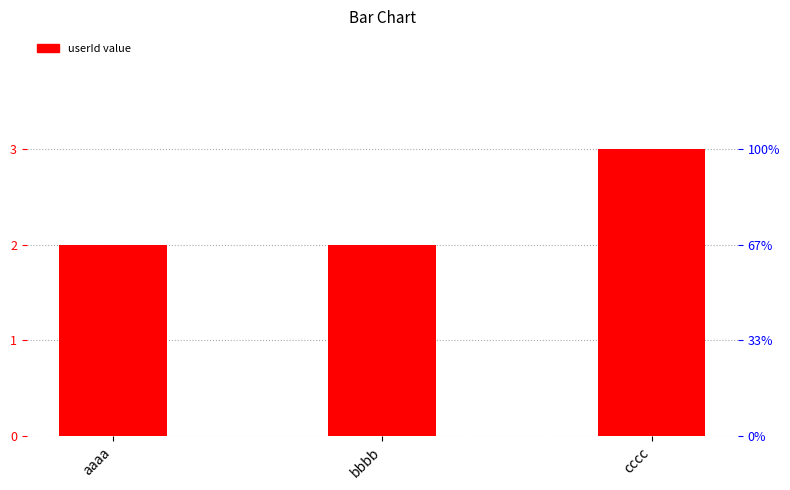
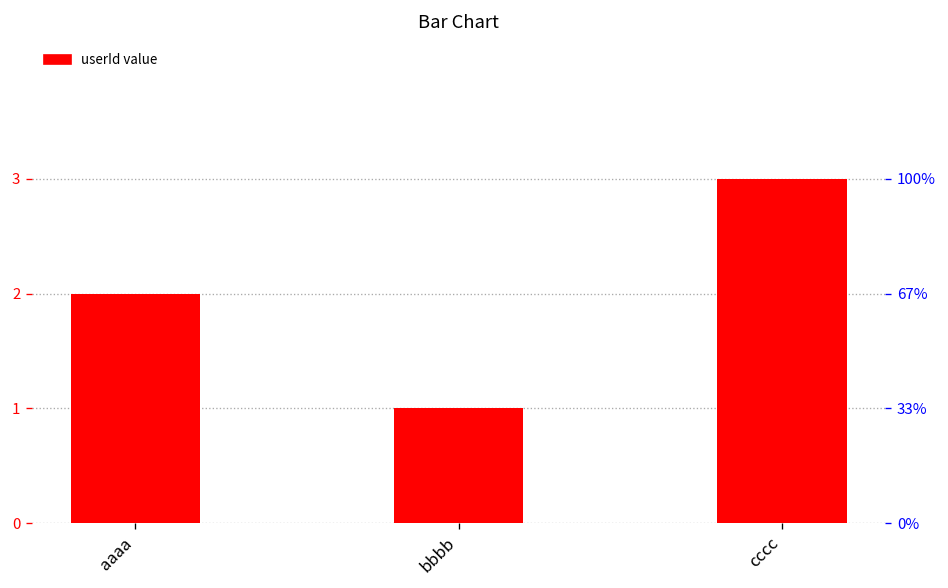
bbbb: 2 -> 1
